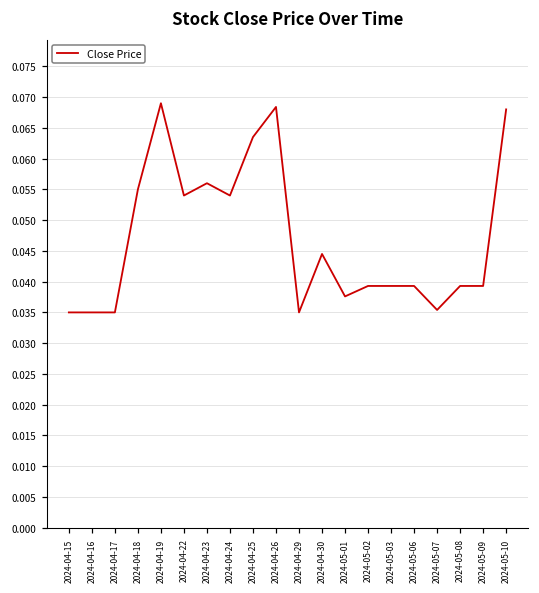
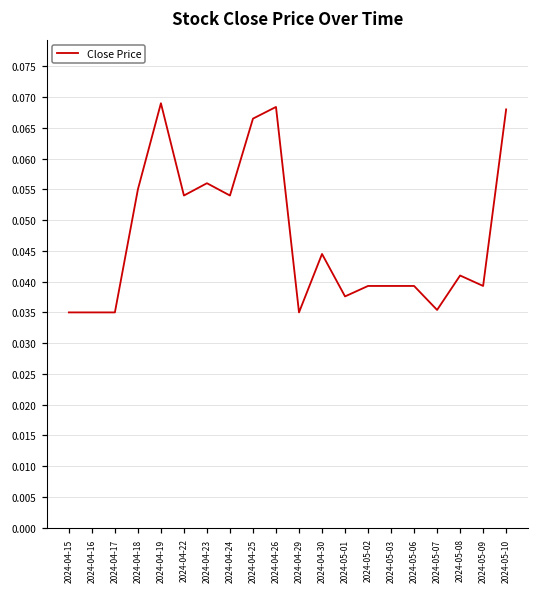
2024-04-25: 0.064 -> 0.067
2024-05-08: 0.039 -> 0.041
